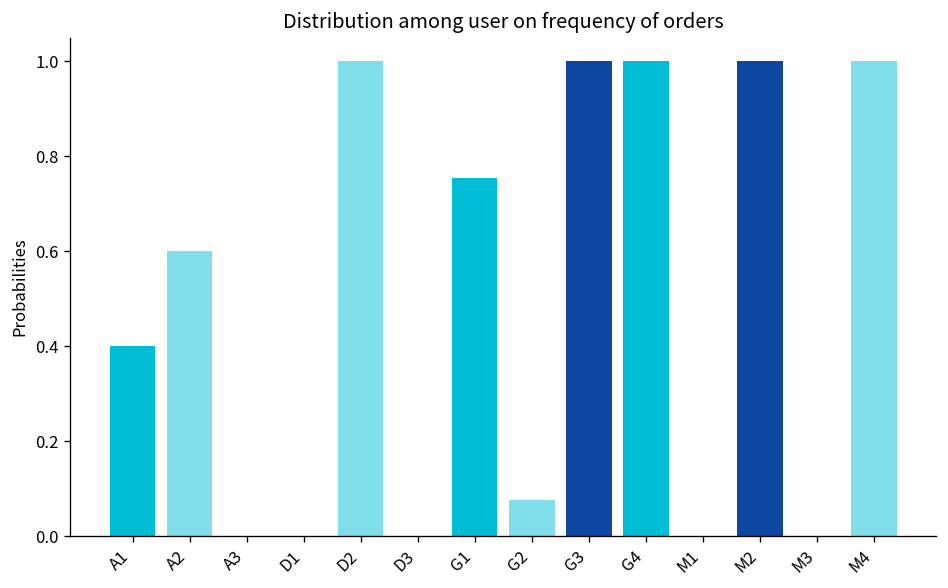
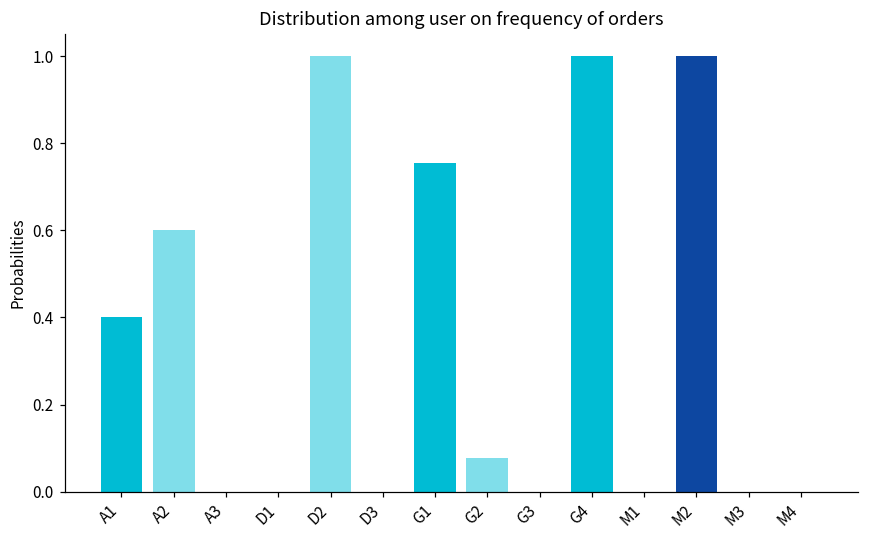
G3: 1 -> 0
M4: 1 -> 0
